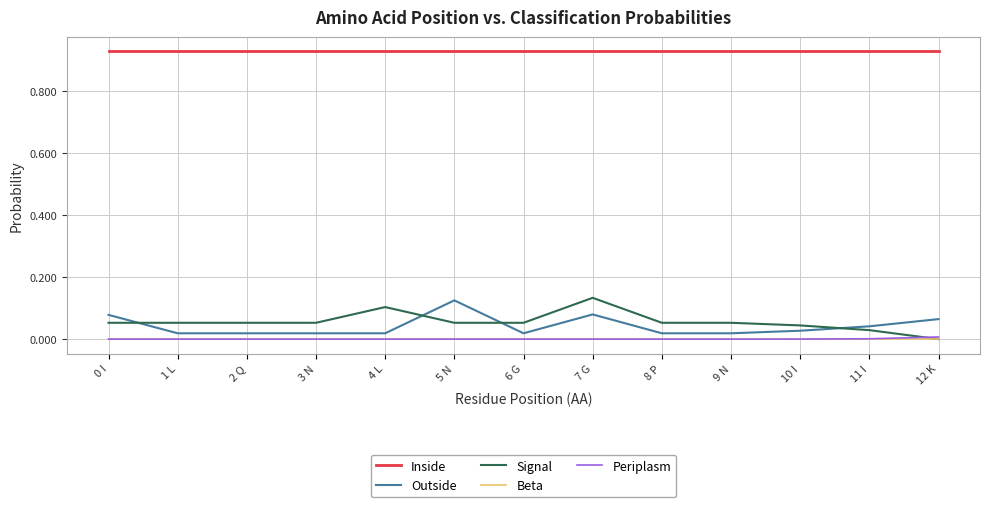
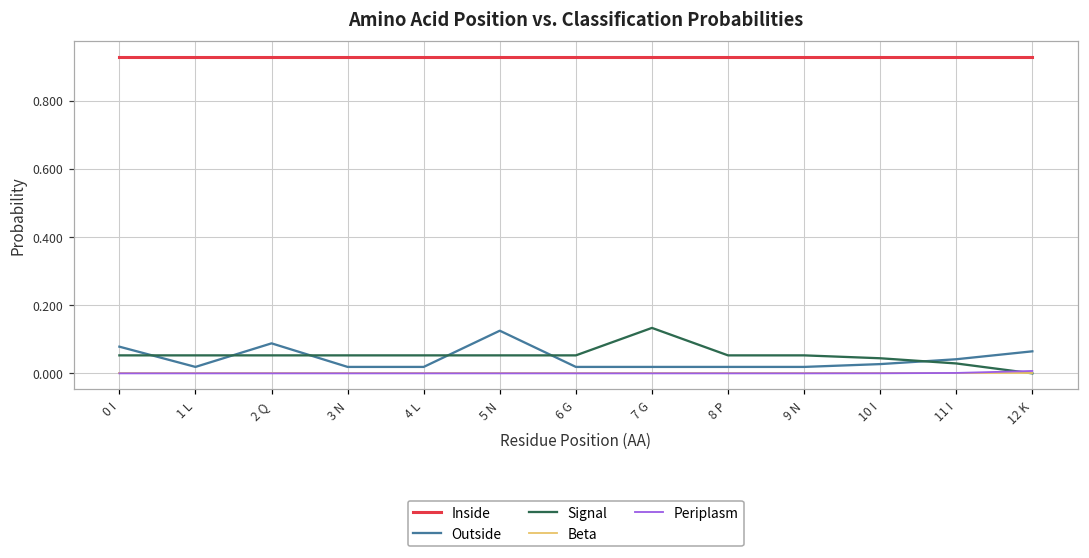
Outside, 2 Q: 0.02 -> 0.09
Signal, 4 L: 0.10 -> 0.05
Outside, 7 G: 0.08 -> 0.02
